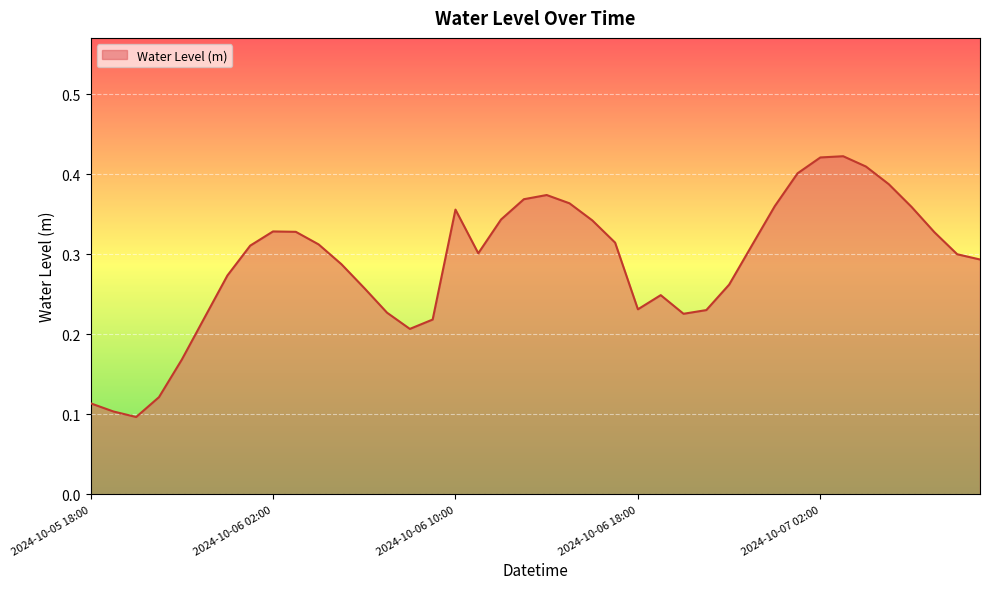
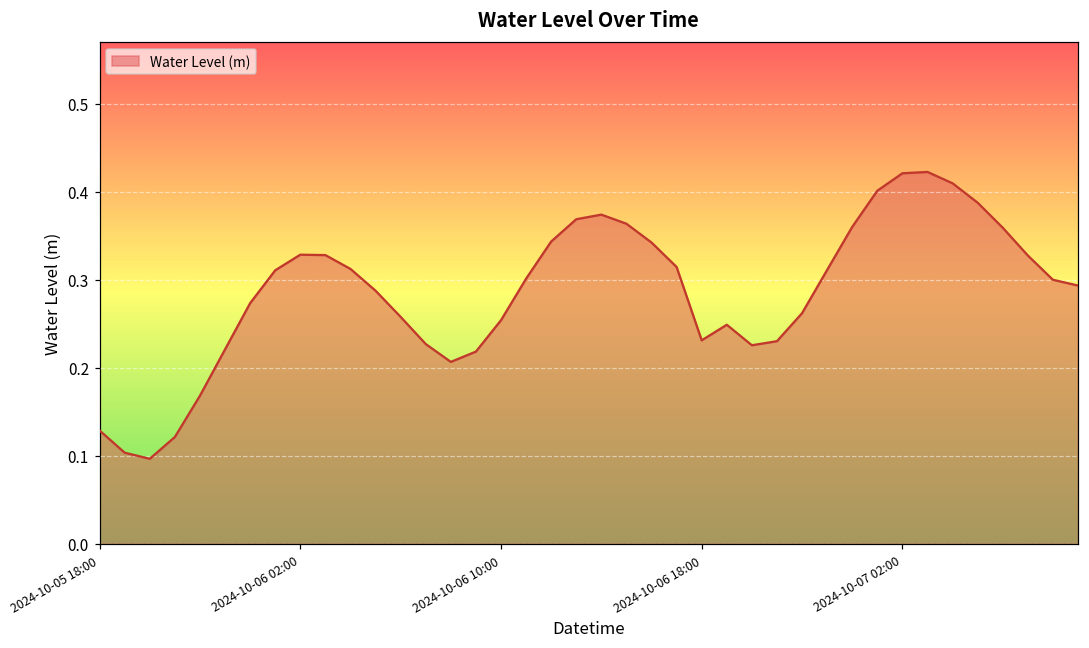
2024-10-05 18:00: 0.11 -> 0.13
2024-10-06 10:00: 0.36 -> 0.25
